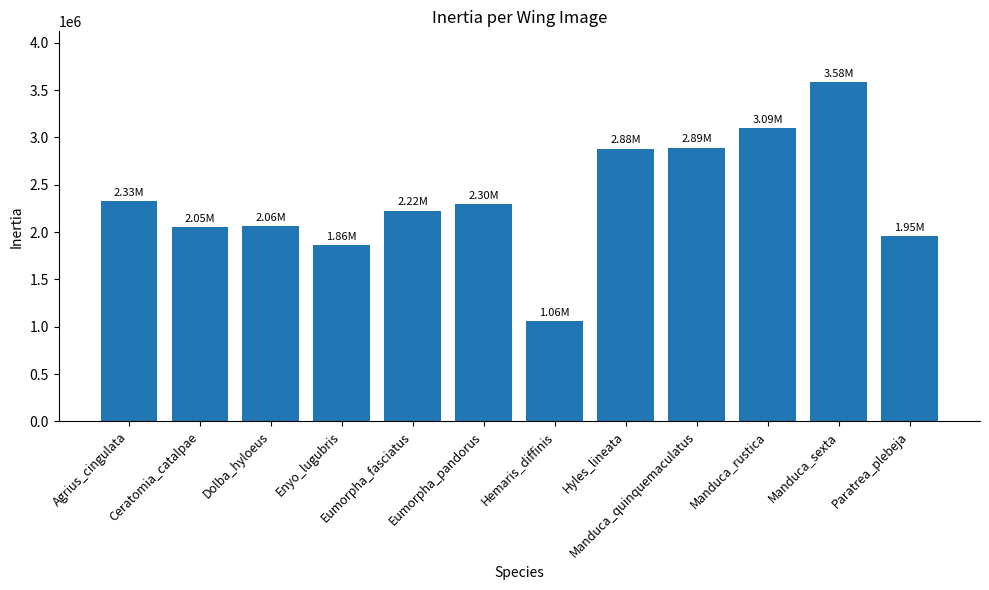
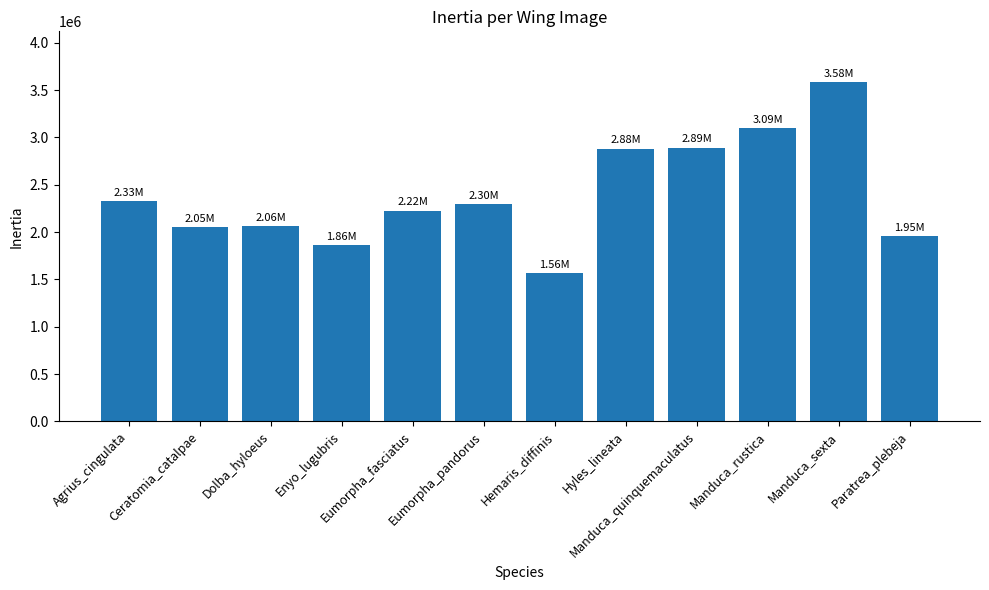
Hemaris_diffinis: 1.06M -> 1.56M
